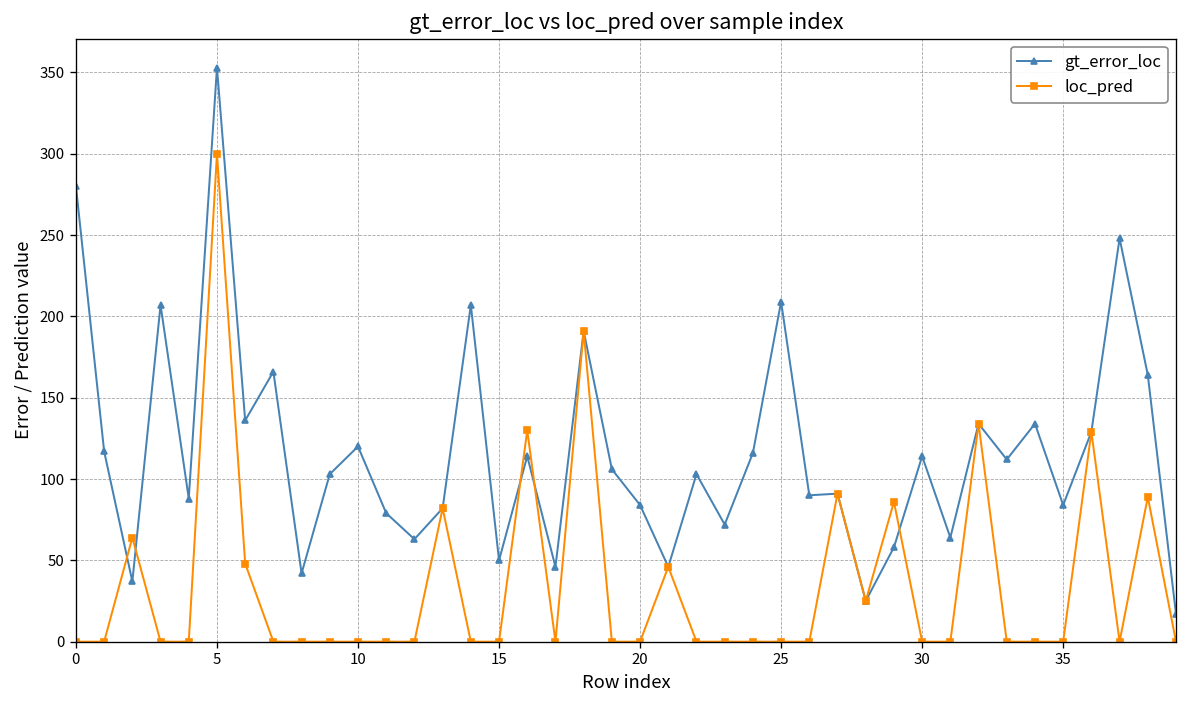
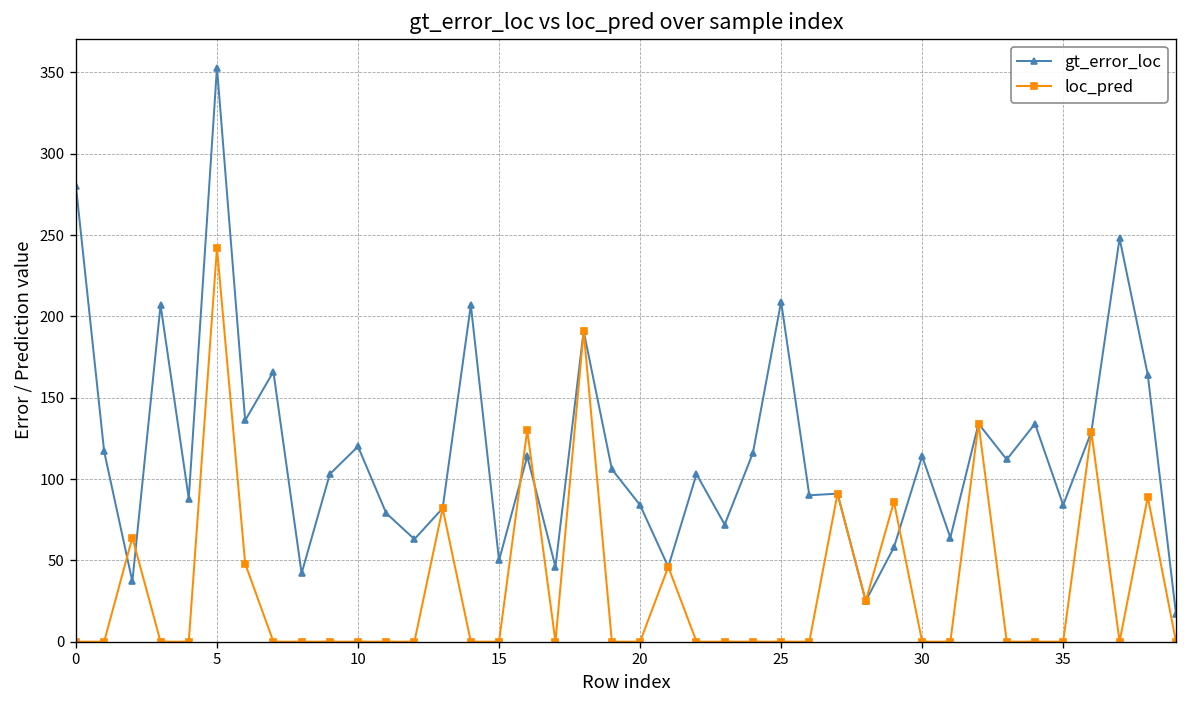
loc_pred, 5: 300 -> 242
